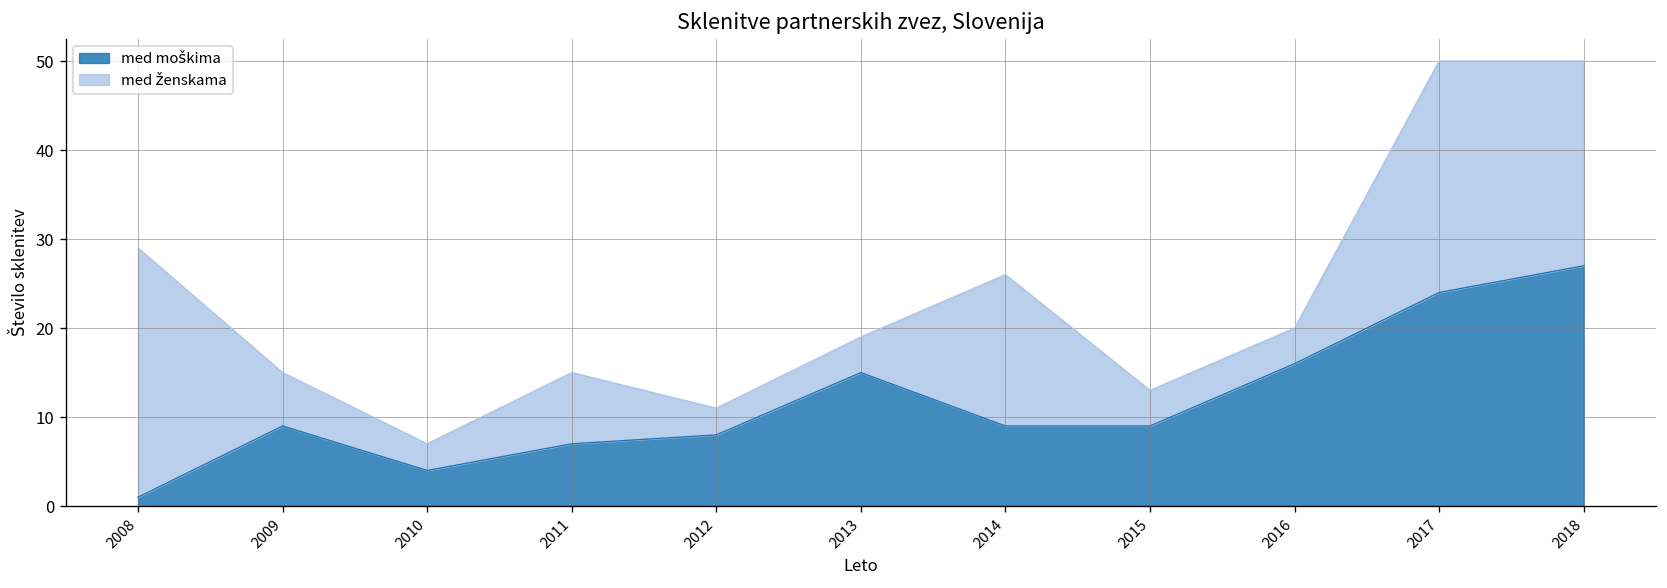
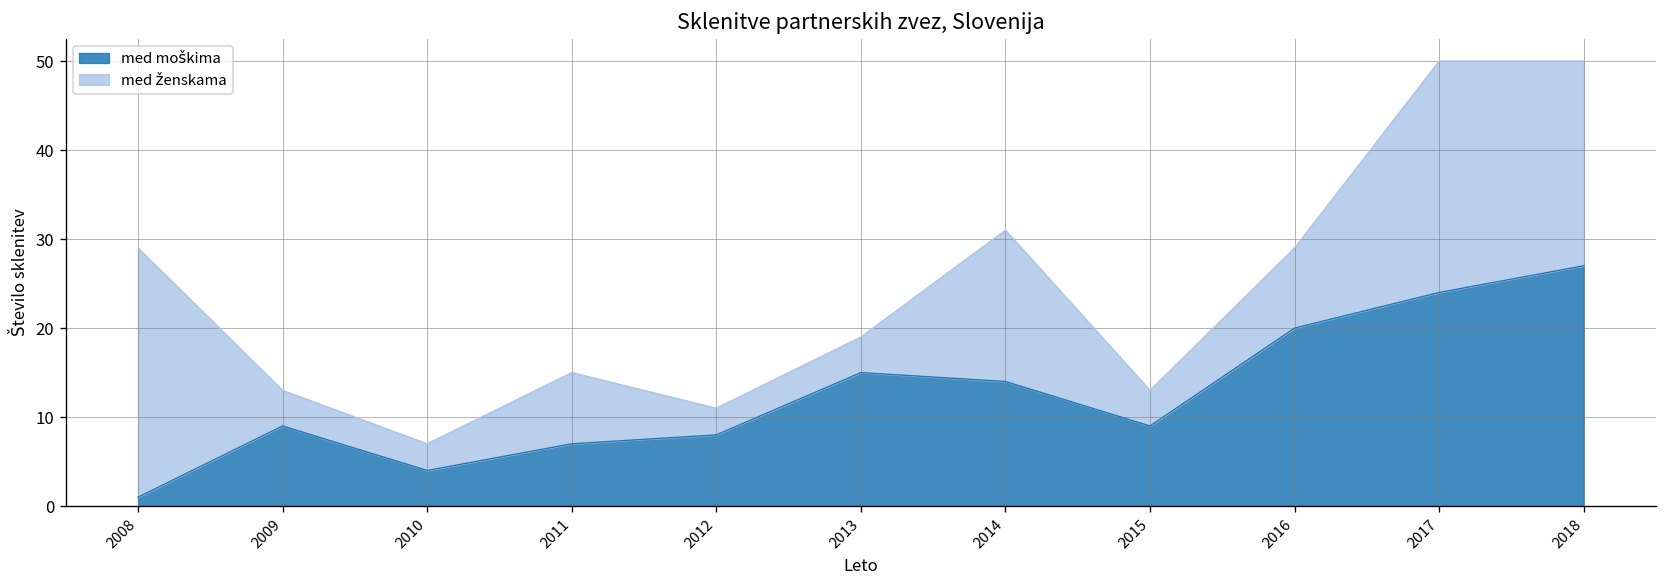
med ženskama, 2009: 6 -> 4
med moškima, 2014: 9 -> 14
med moškima, 2016: 16 -> 20
med ženskama, 2016: 4 -> 9
